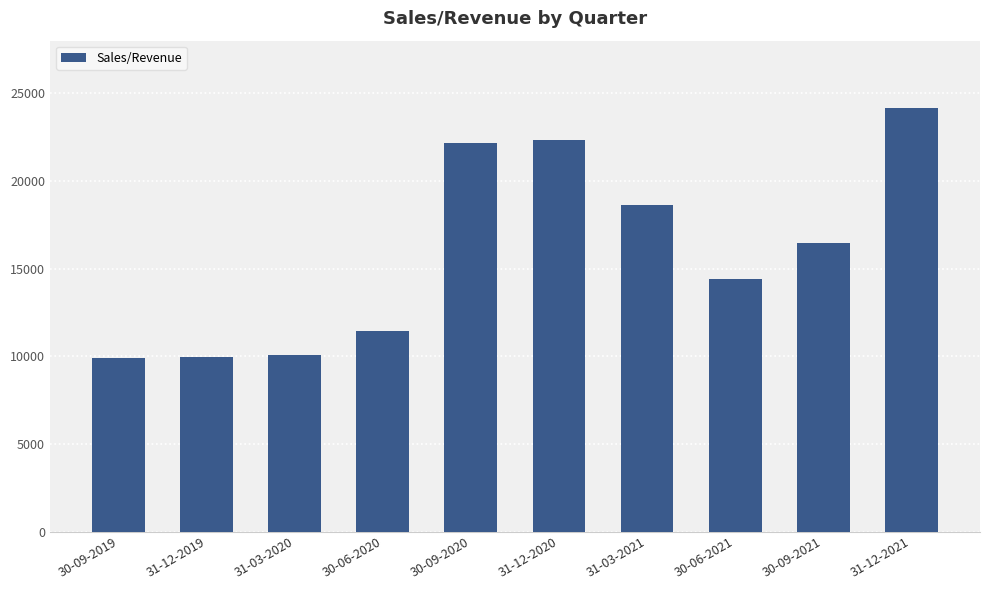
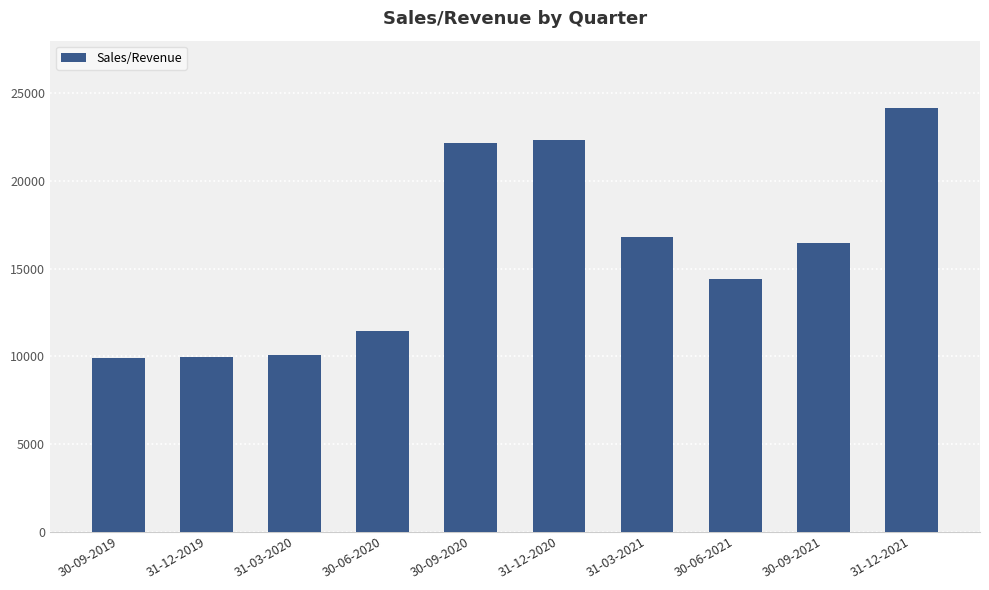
31-03-2021: 18700 -> 16800
